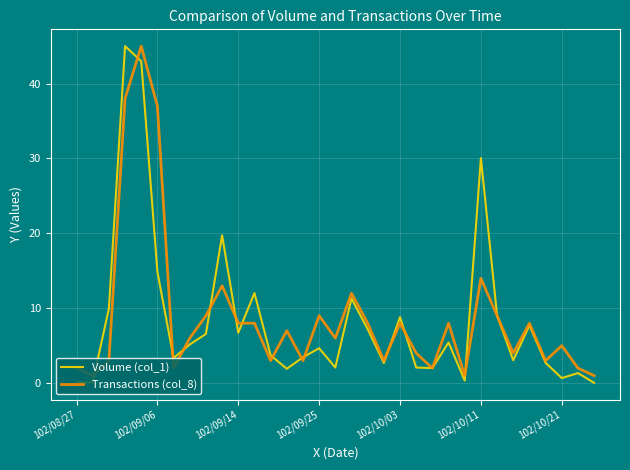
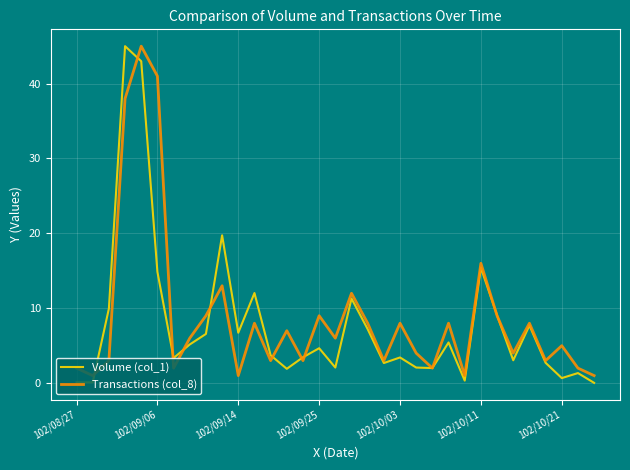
Transactions (col_8), 102/09/06: 37 -> 41
Transactions (col_8), 102/09/14: 8 -> 1
Volume (col_1), 102/10/03: 9 -> 3
Volume (col_1), 102/10/11: 30 -> 15
Transactions (col_8), 102/10/11: 14 -> 16
